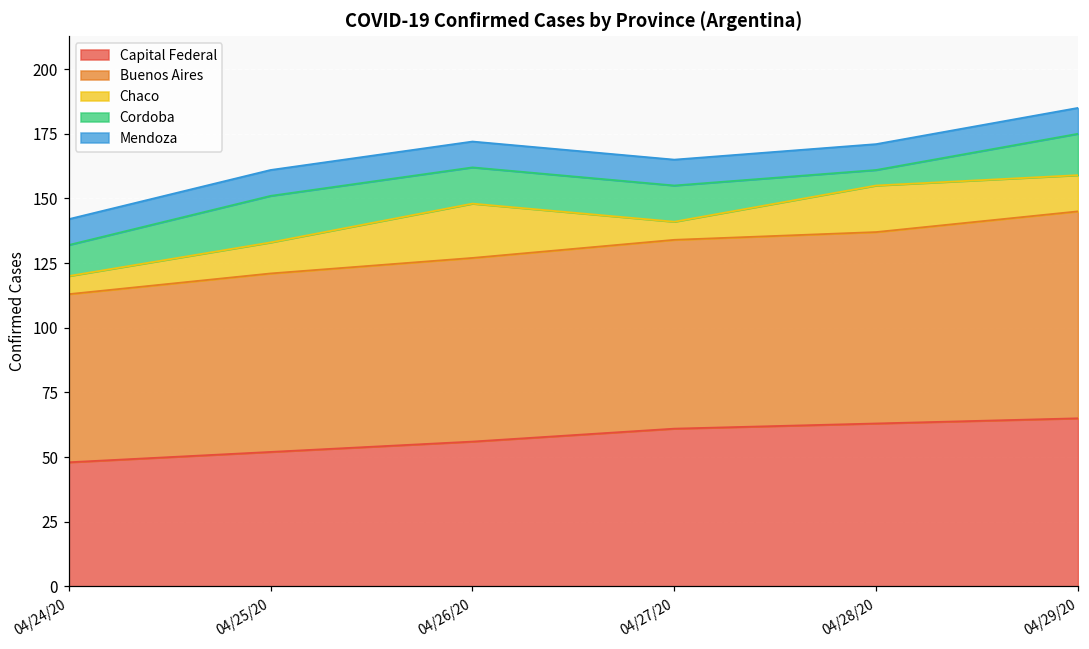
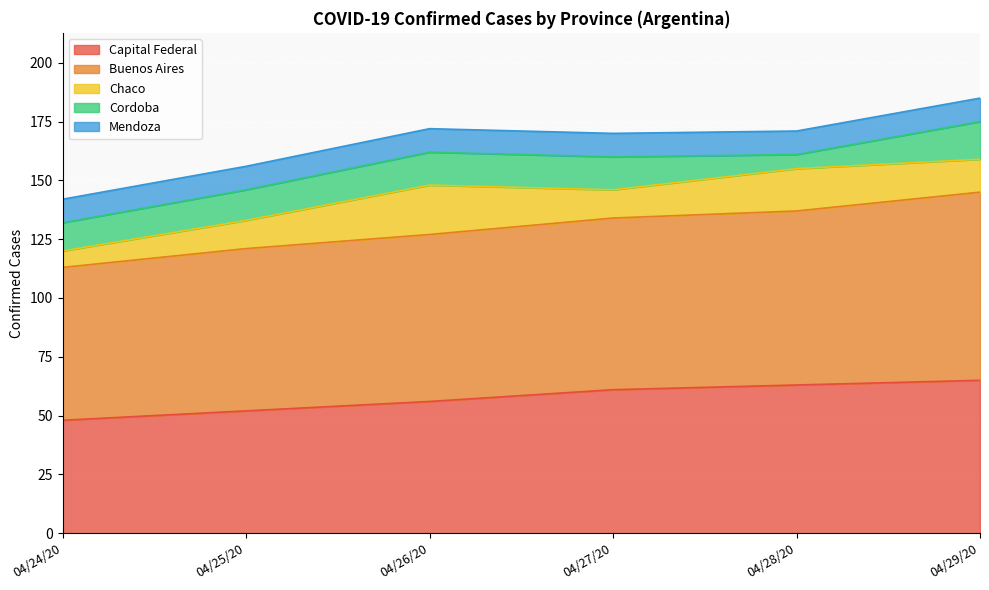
Cordoba, 04/25/20: 18 -> 13
Chaco, 04/27/20: 7 -> 12
